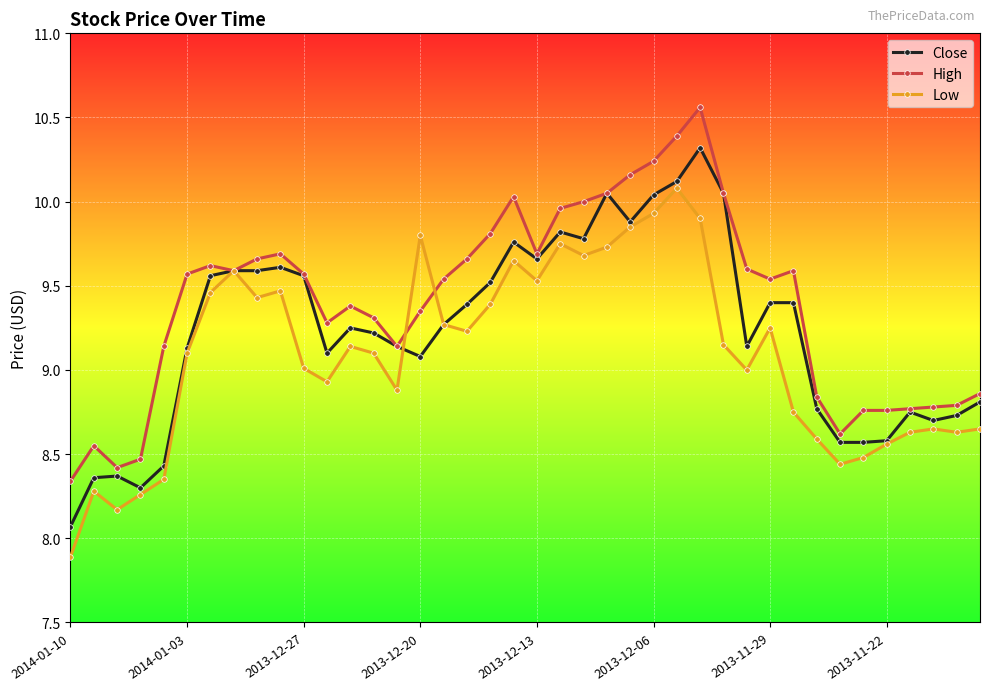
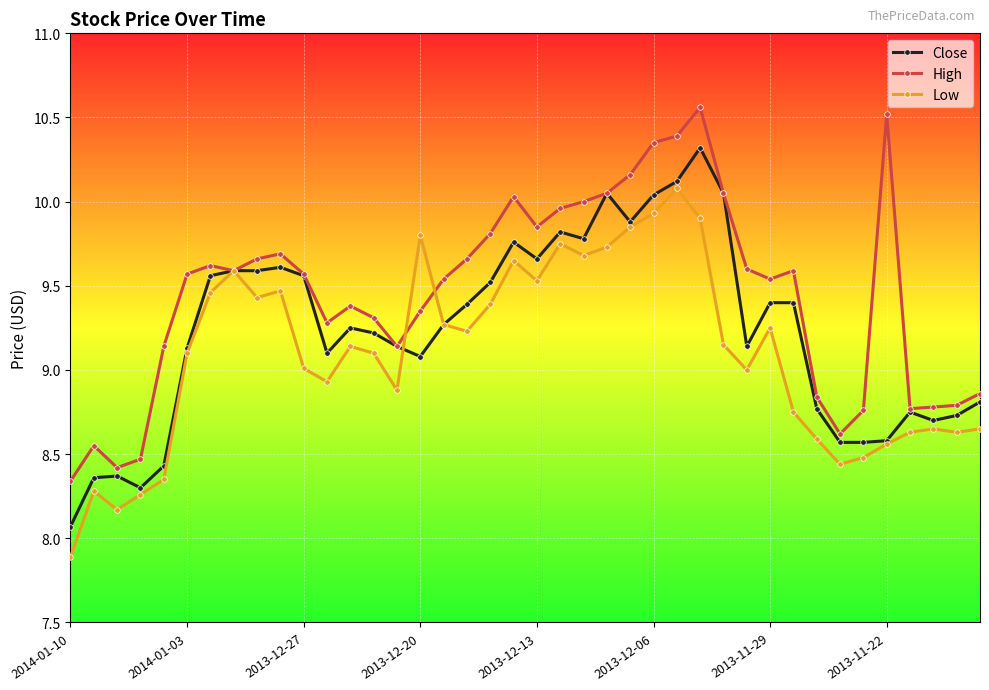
High, 2013-12-13: 9.69 -> 9.85
High, 2013-12-06: 10.24 -> 10.35
High, 2013-11-22: 8.76 -> 10.52
